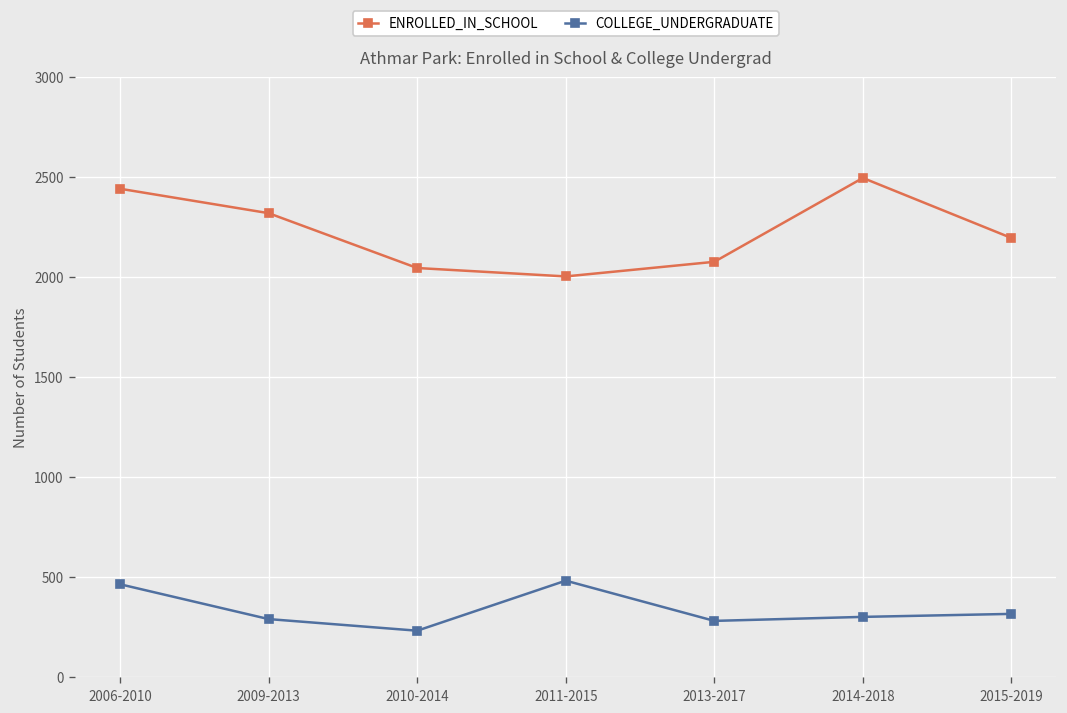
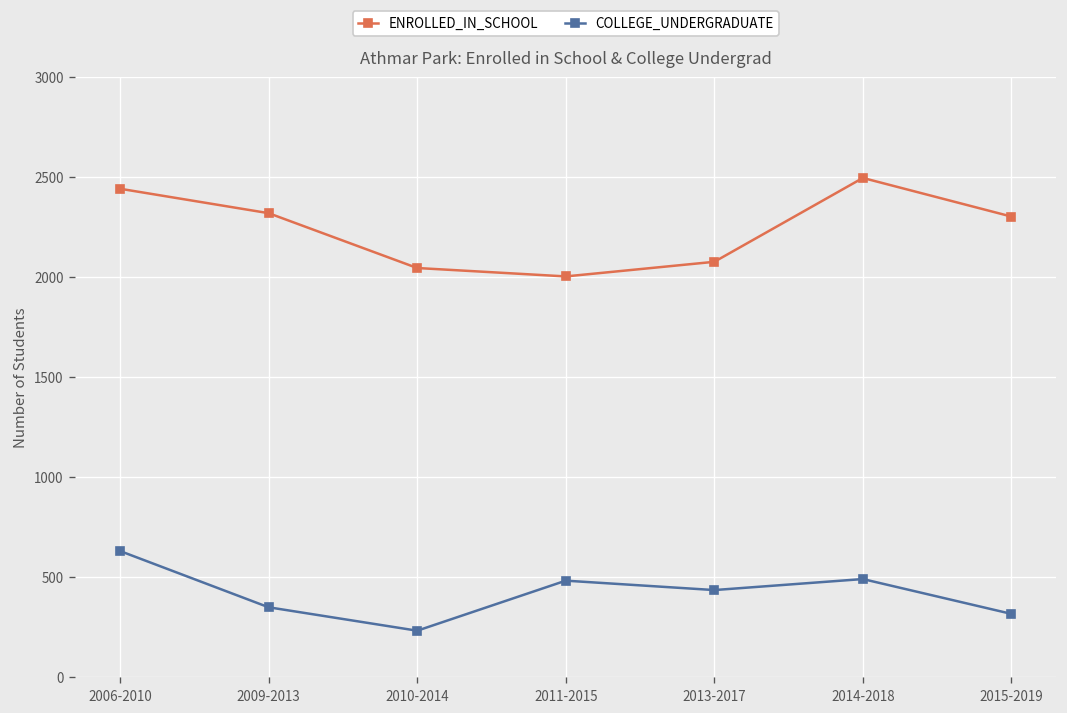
COLLEGE_UNDERGRADUATE, 2006-2010: 470 -> 630
COLLEGE_UNDERGRADUATE, 2009-2013: 290 -> 350
COLLEGE_UNDERGRADUATE, 2013-2017: 280 -> 440
COLLEGE_UNDERGRADUATE, 2014-2018: 300 -> 490
ENROLLED_IN_SCHOOL, 2015-2019: 2200 -> 2300
